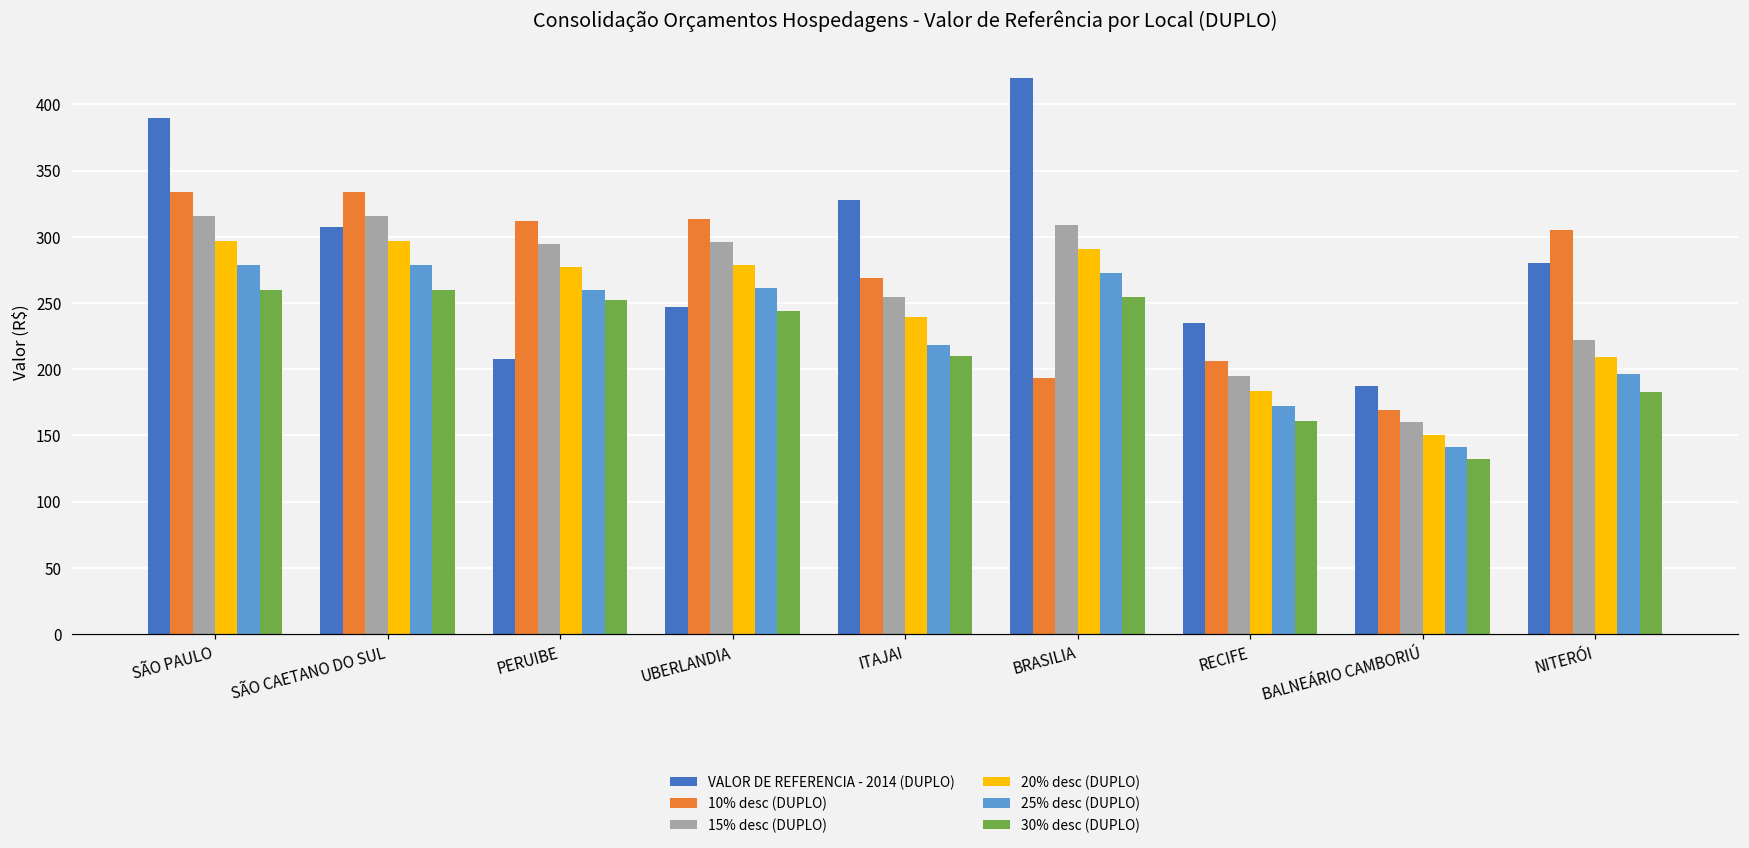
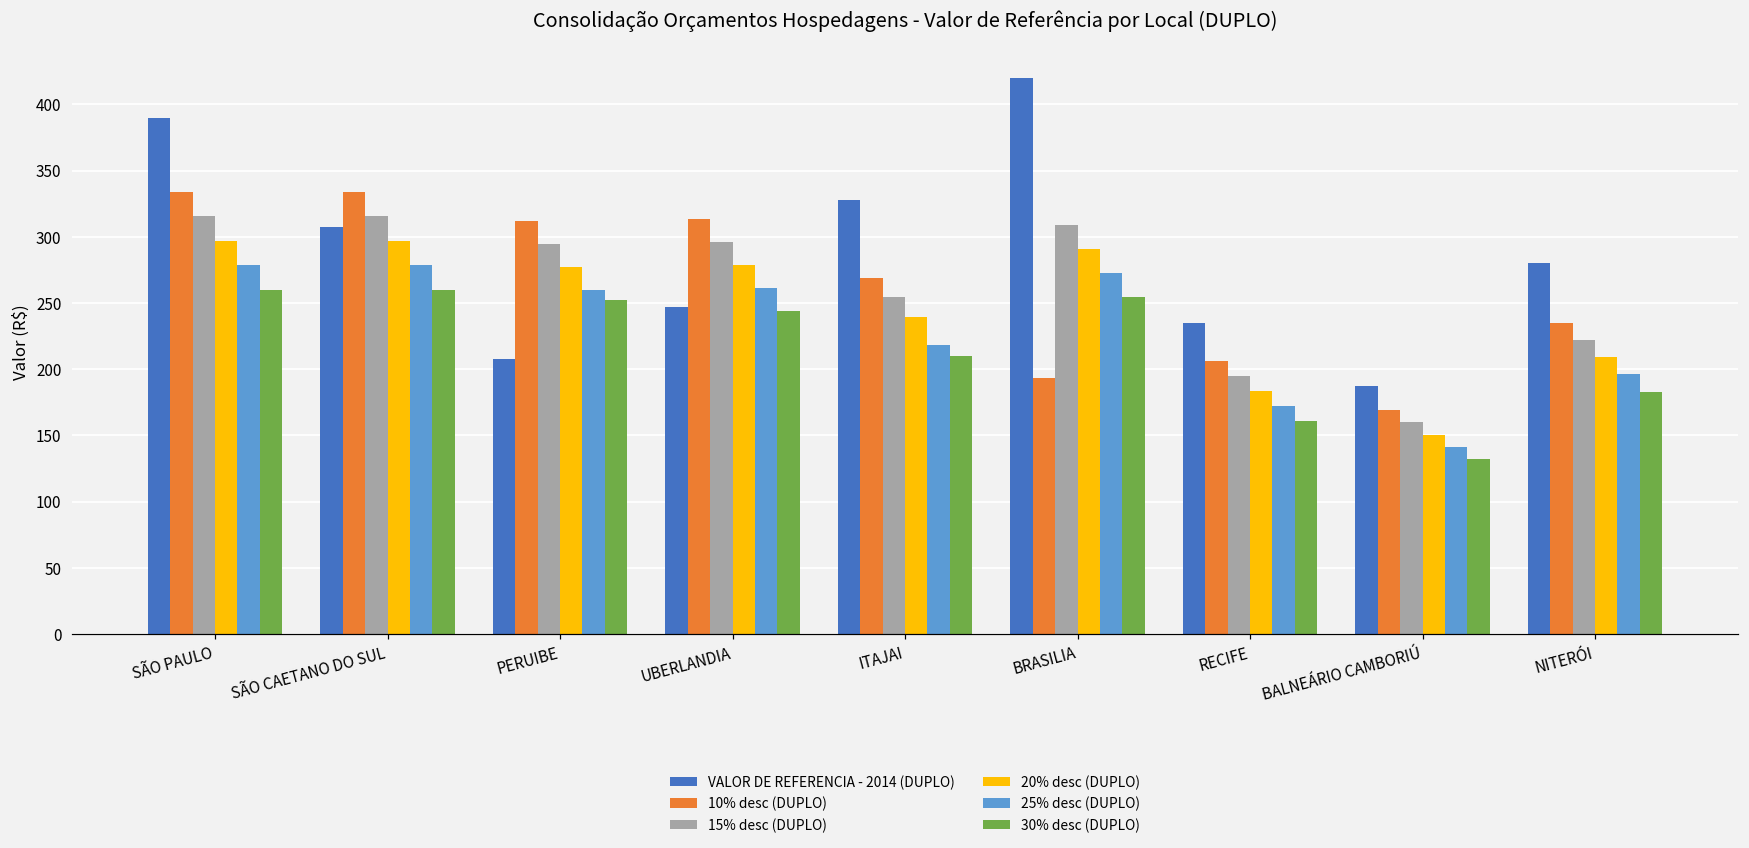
10% desc (DUPLO), NITERÓI: 305 -> 235
